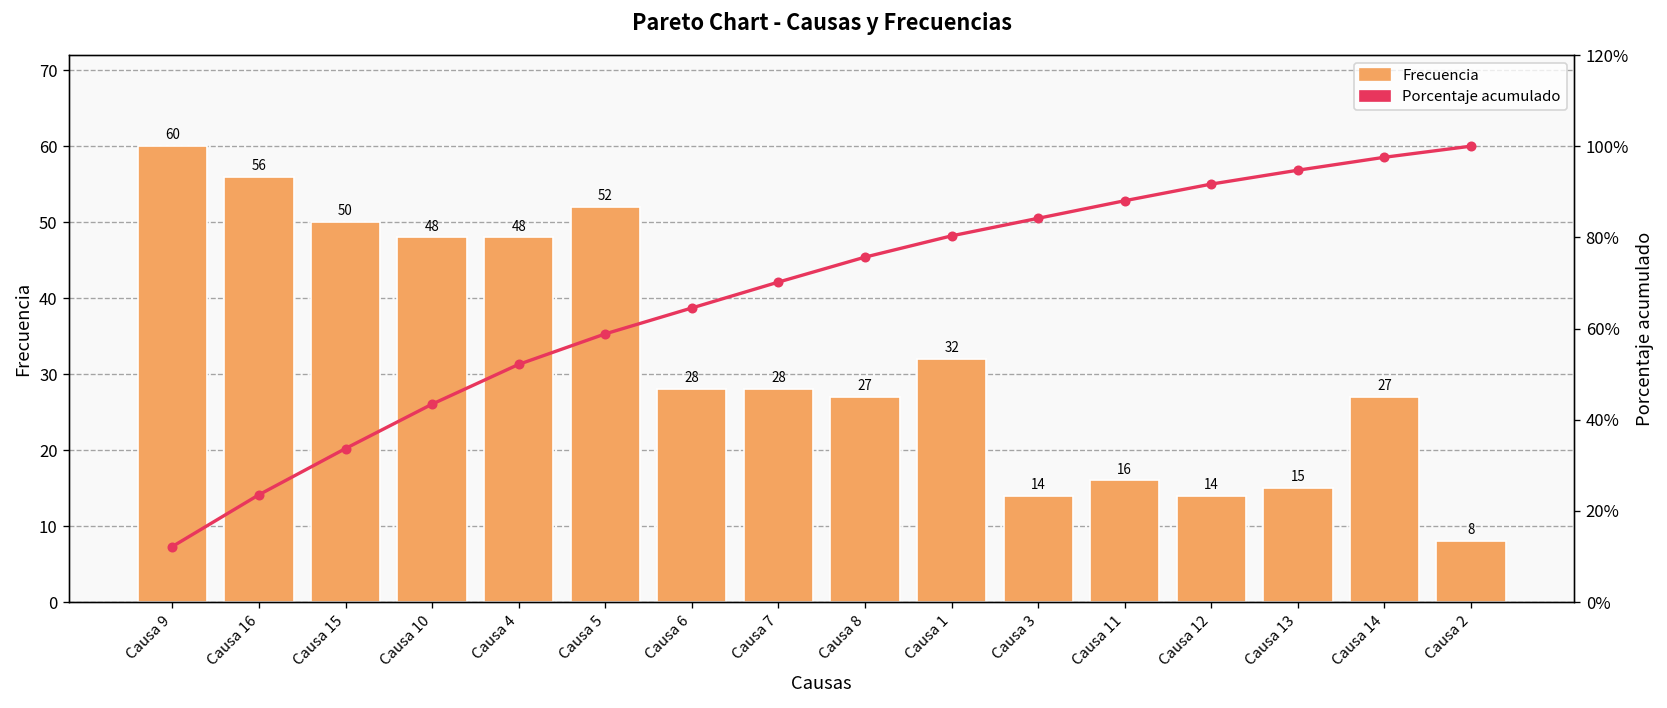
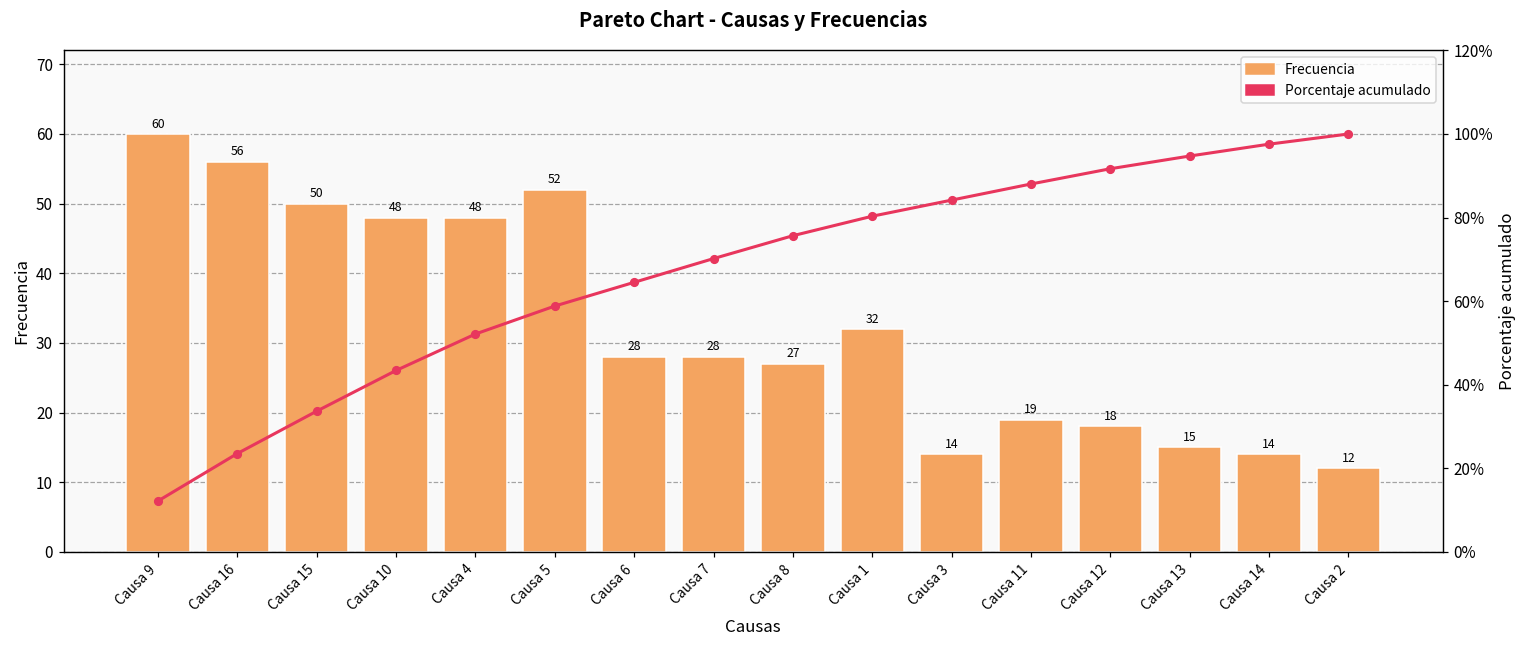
Frecuencia, Causa 11: 16 -> 19
Frecuencia, Causa 12: 14 -> 18
Frecuencia, Causa 14: 27 -> 14
Frecuencia, Causa 2: 8 -> 12
